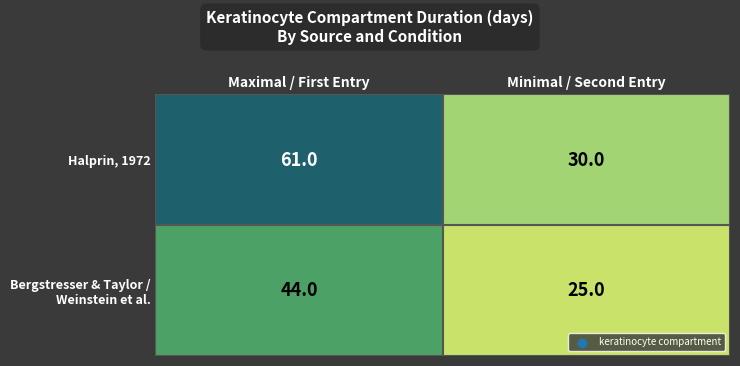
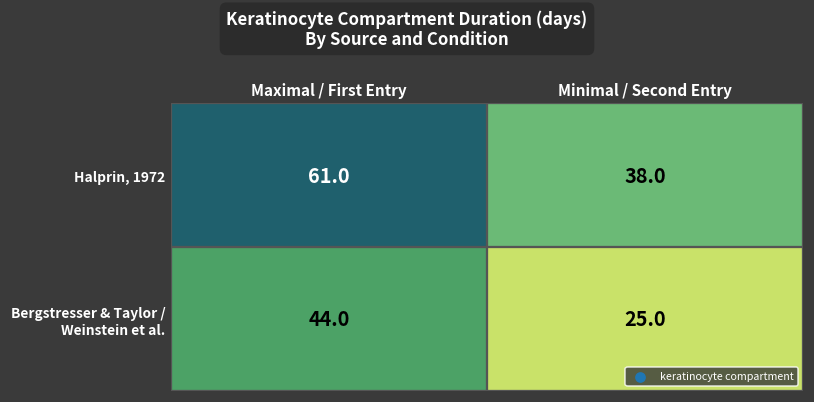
Halprin, 1972, Minimal / Second Entry: 30.0 -> 38.0
